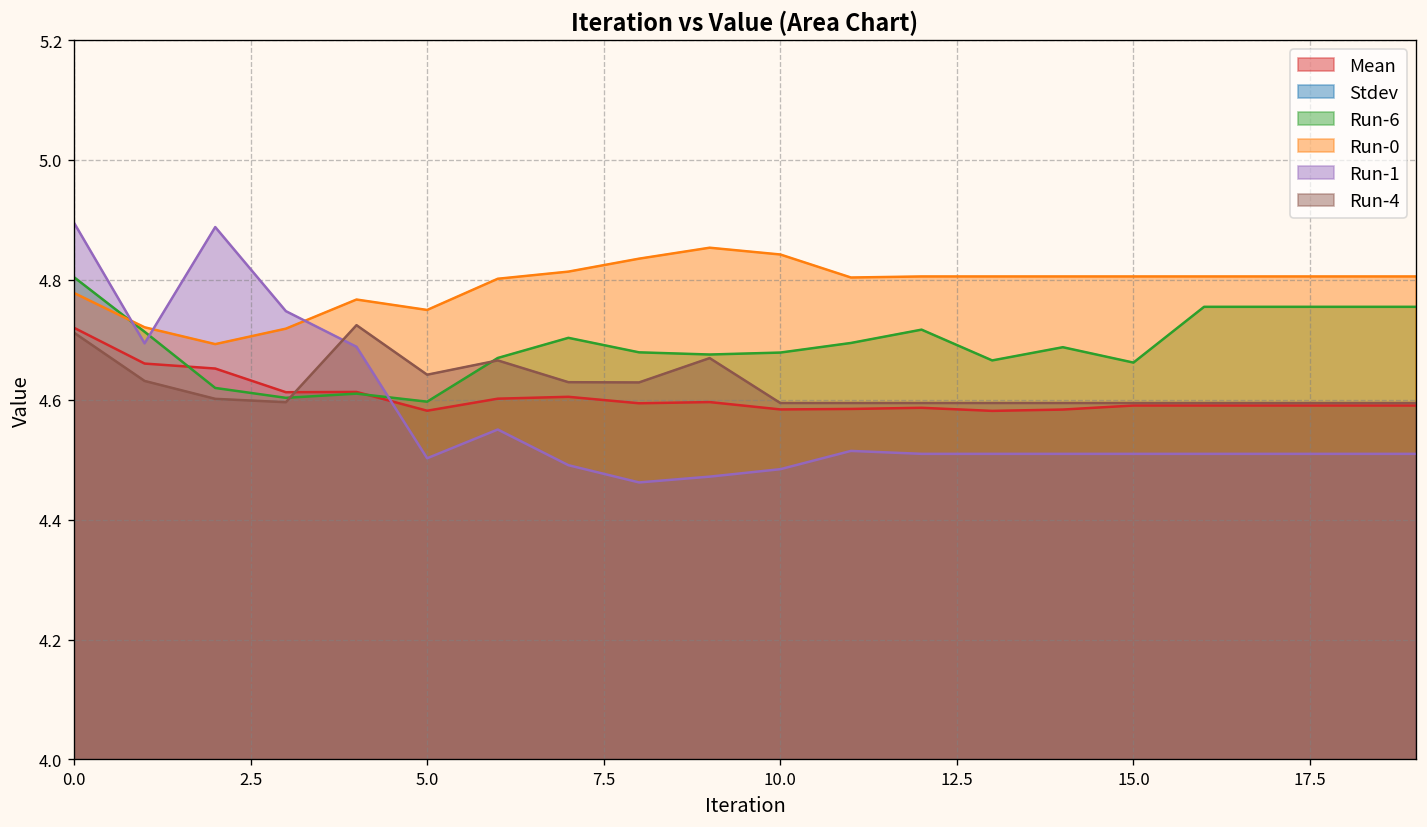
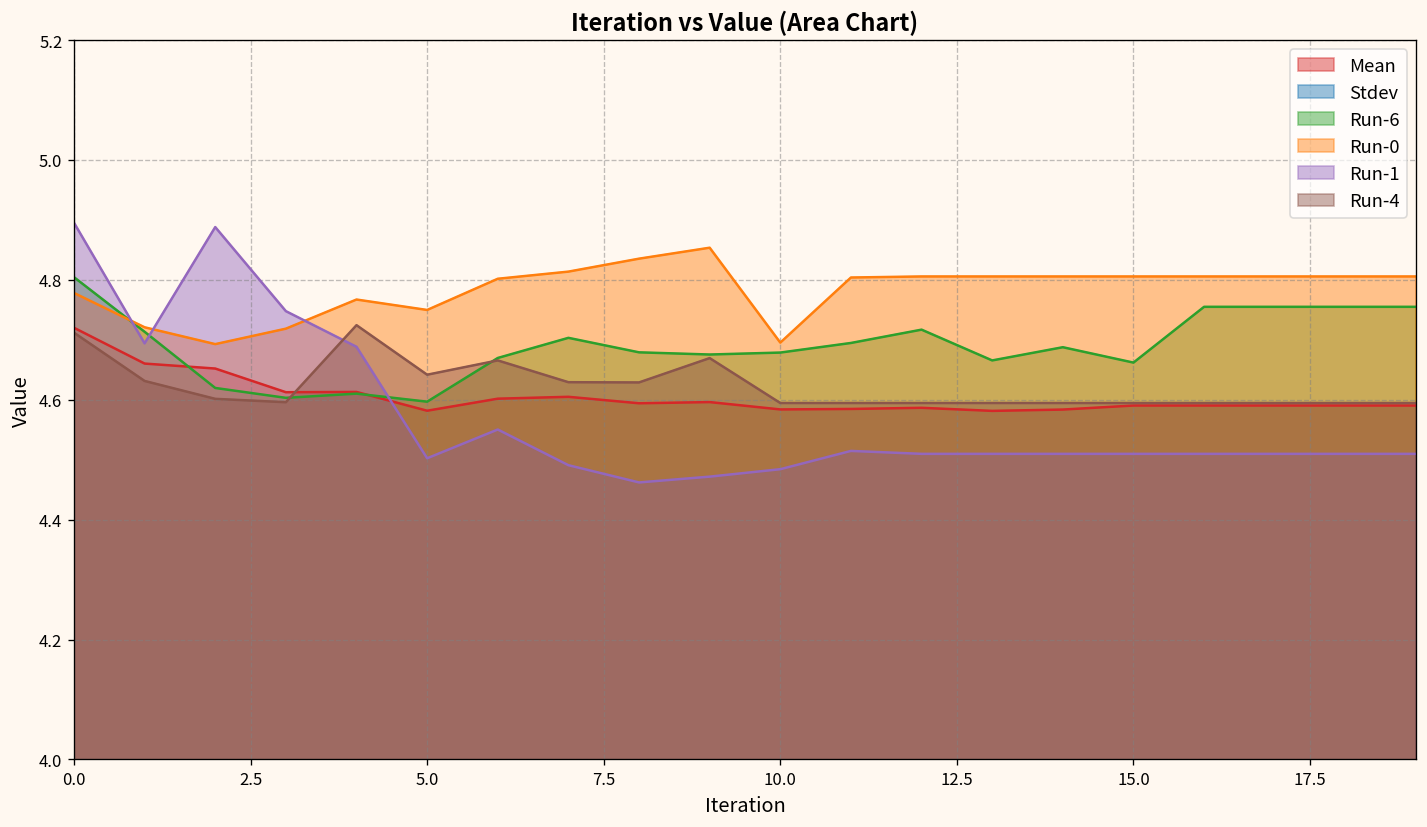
Run-0, 10.0: 4.84 -> 4.70
